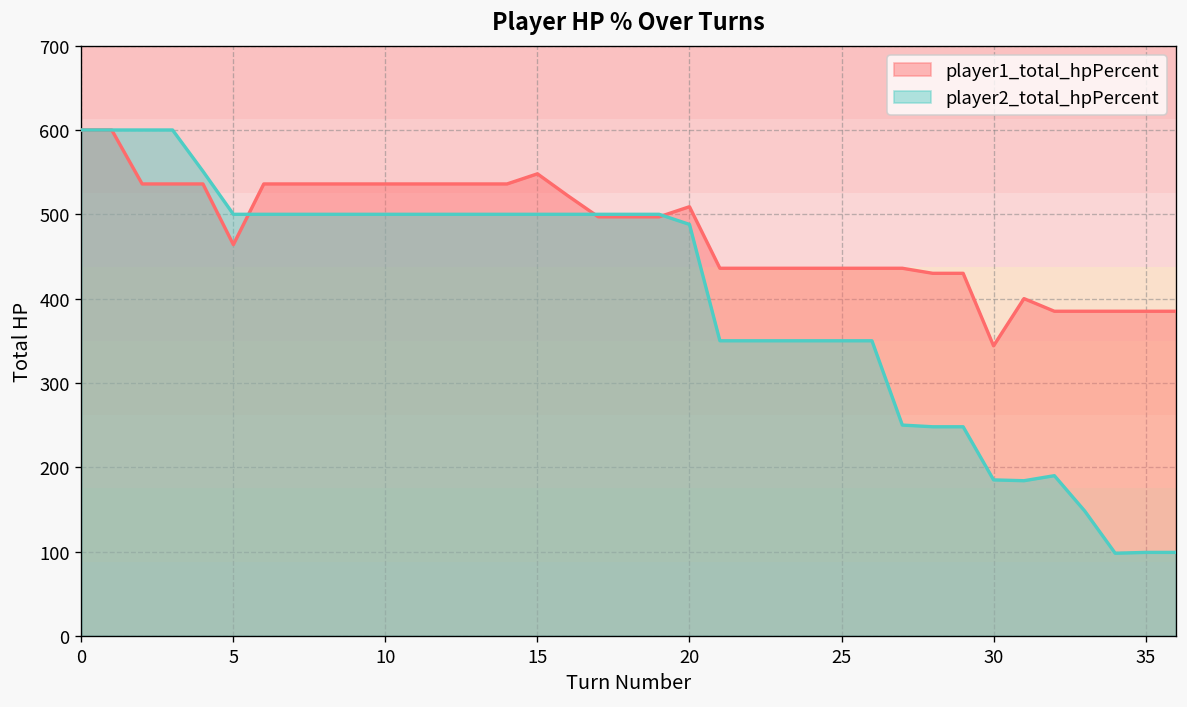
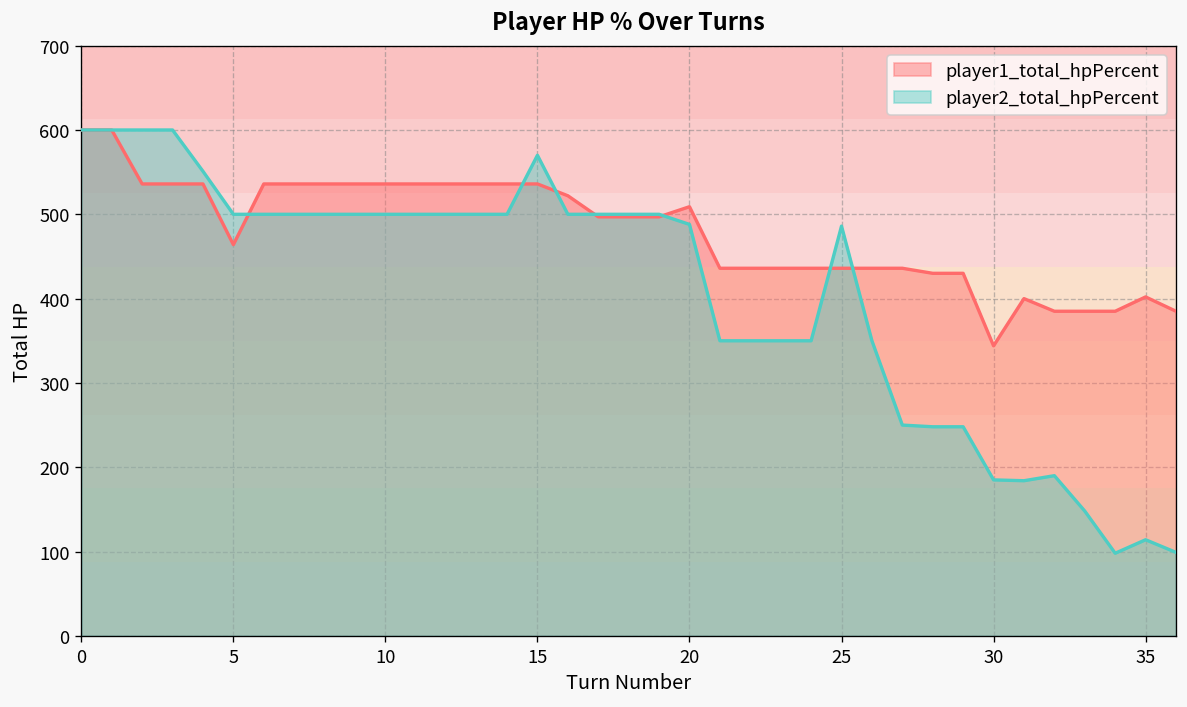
player1_total_hpPercent, 15: 550 -> 540
player2_total_hpPercent, 15: 500 -> 570
player2_total_hpPercent, 25: 350 -> 490
player1_total_hpPercent, 35: 390 -> 400
player2_total_hpPercent, 35: 100 -> 110
